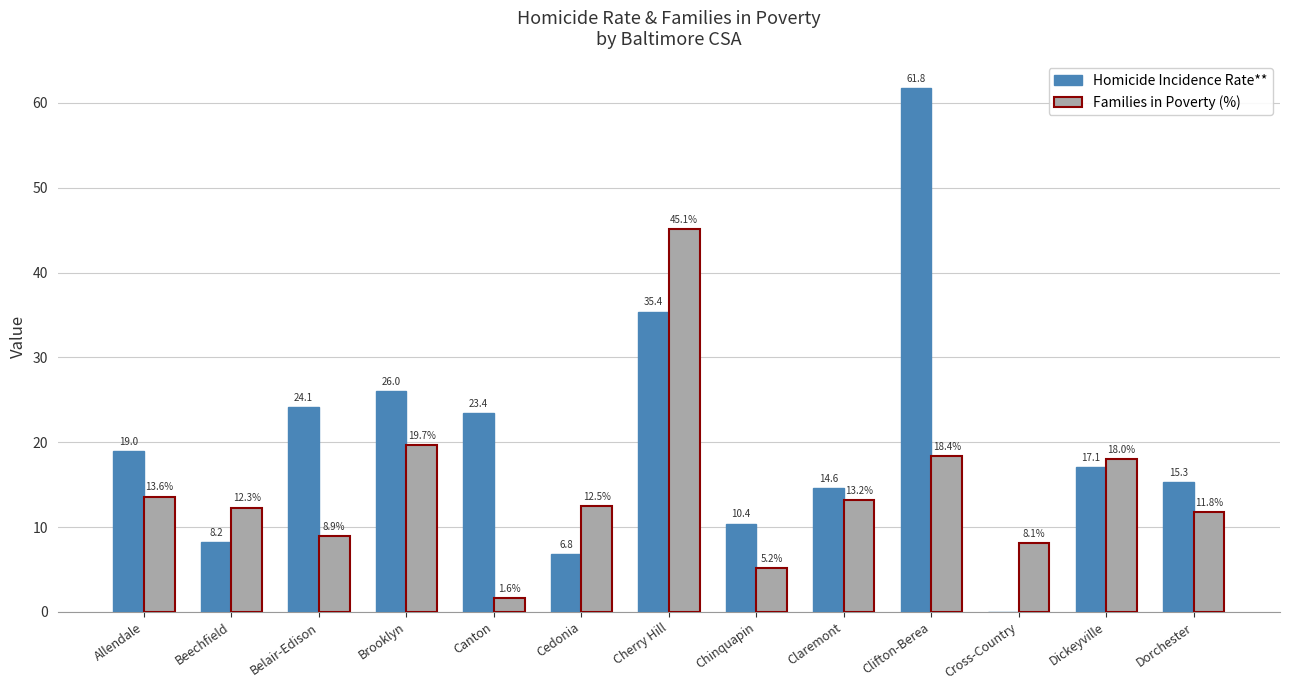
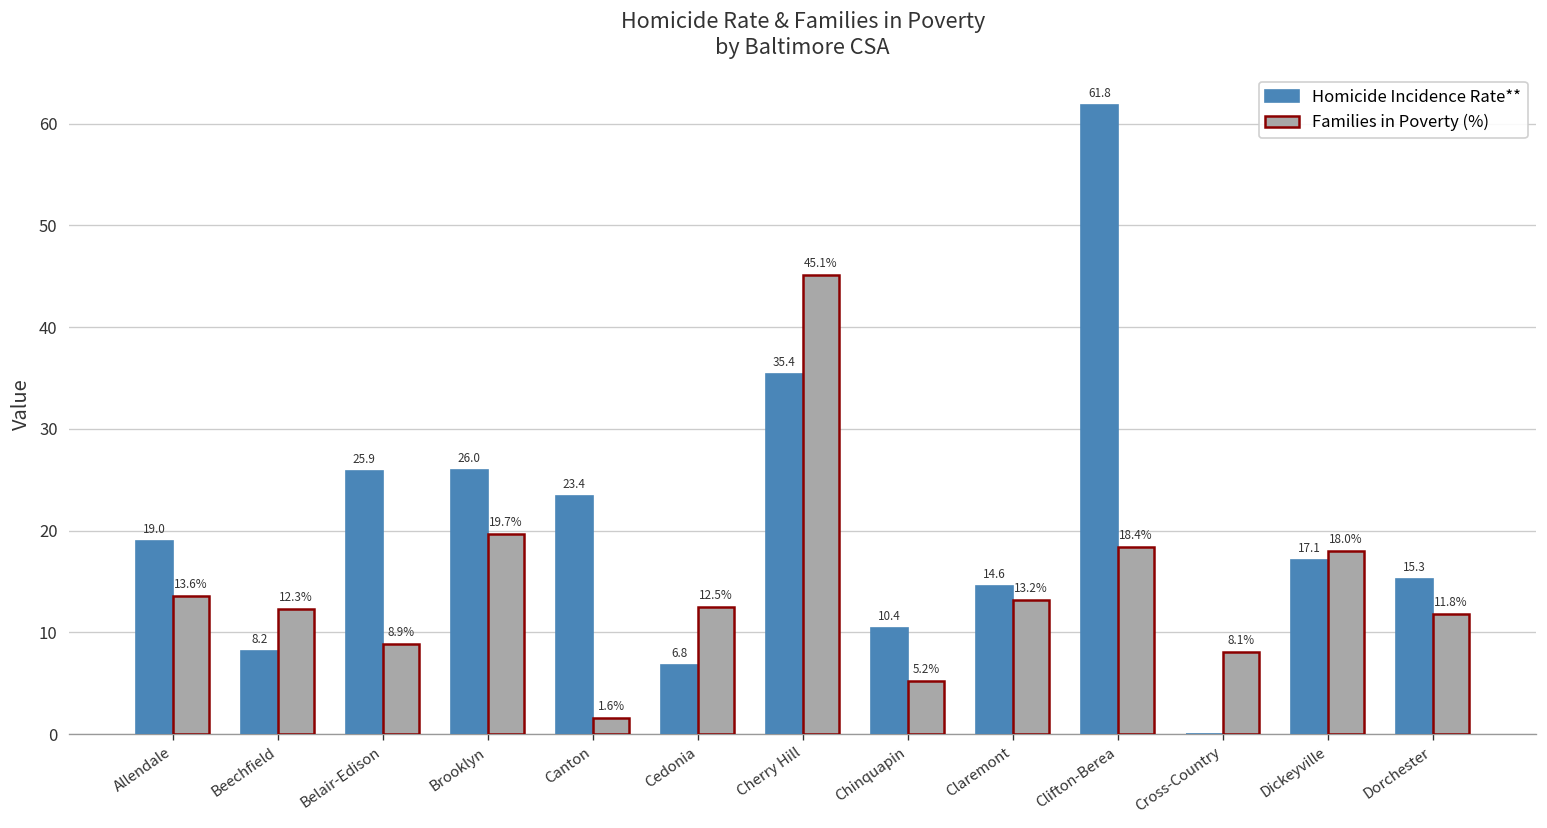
Homicide Incidence Rate**, Belair-Edison: 24.1 -> 25.9
